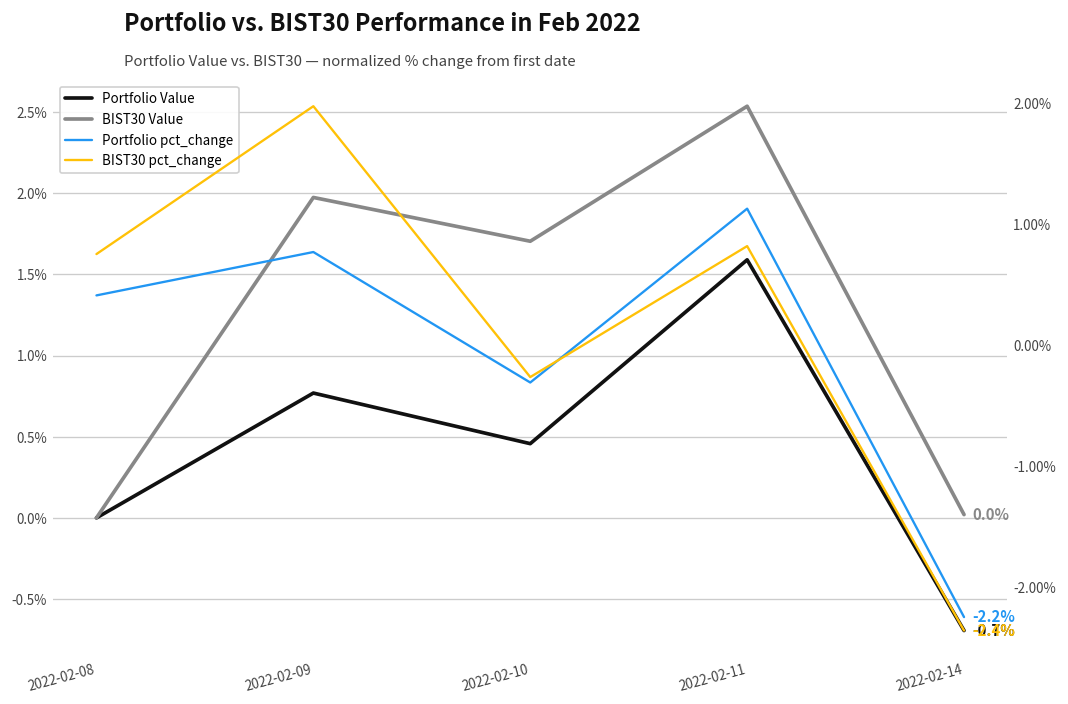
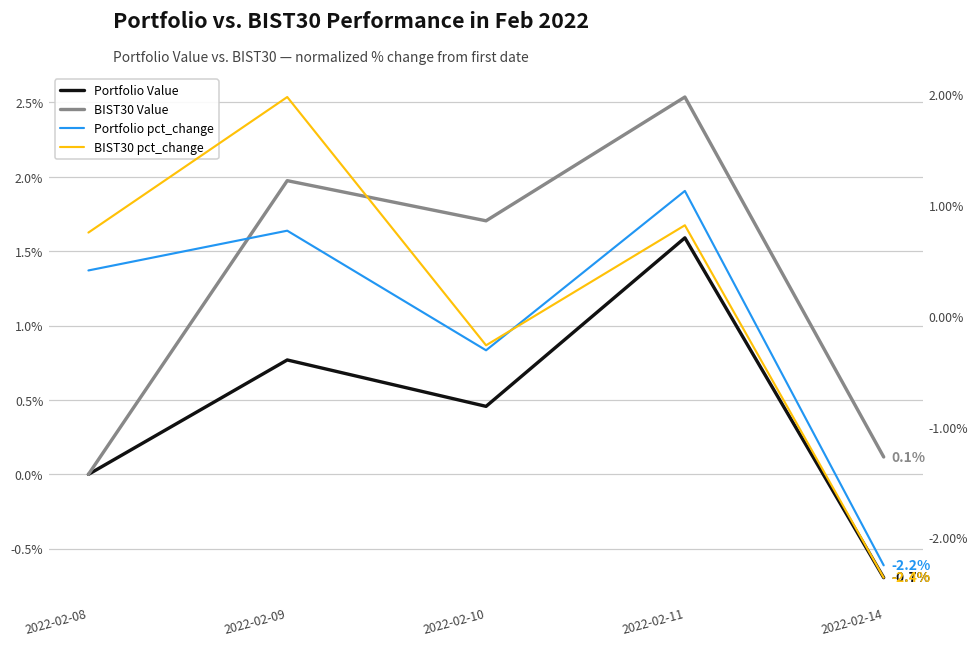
BIST30 Value, 2022-02-14: 0.0% -> 0.1%
